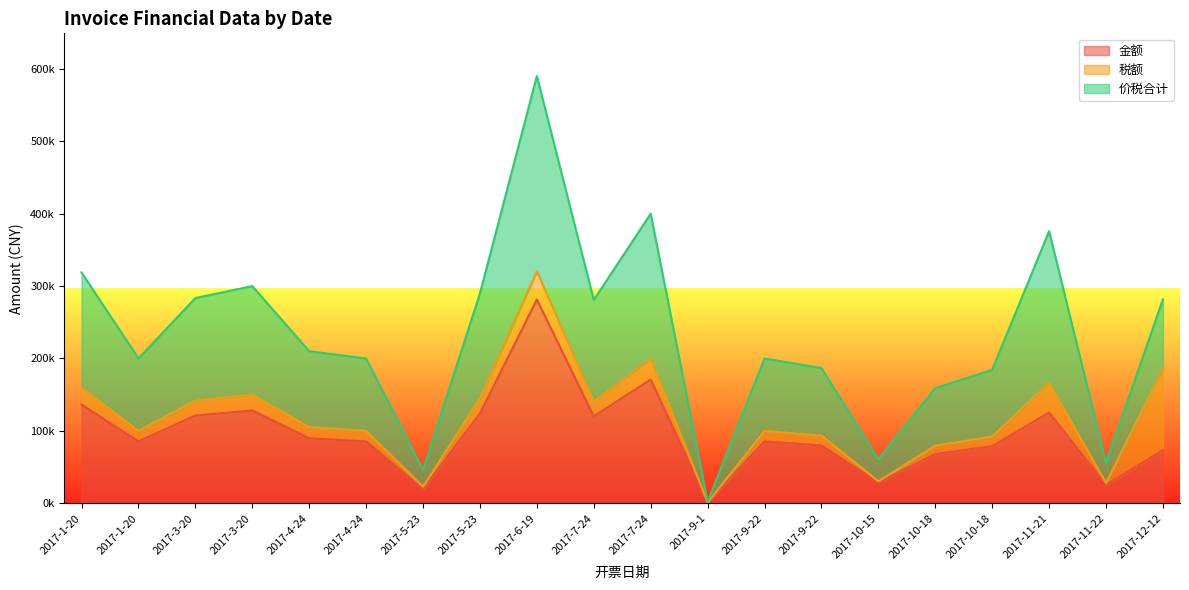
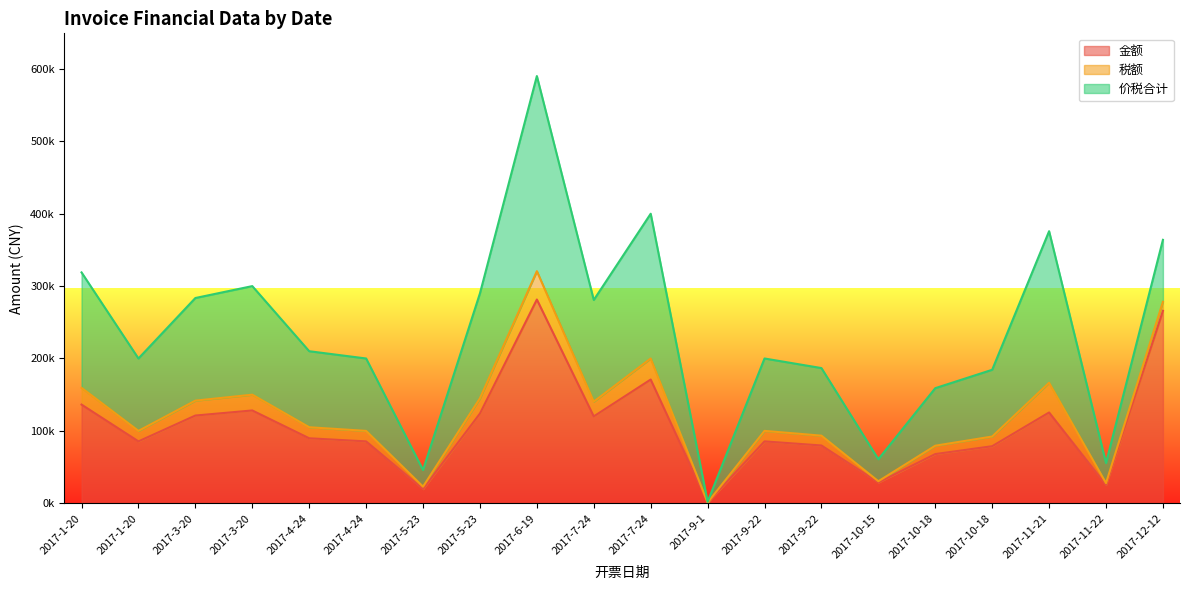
金额, 2017-12-12: 70000 -> 270000
税额, 2017-12-12: 110000 -> 10000
价税合计, 2017-12-12: 100000 -> 90000
